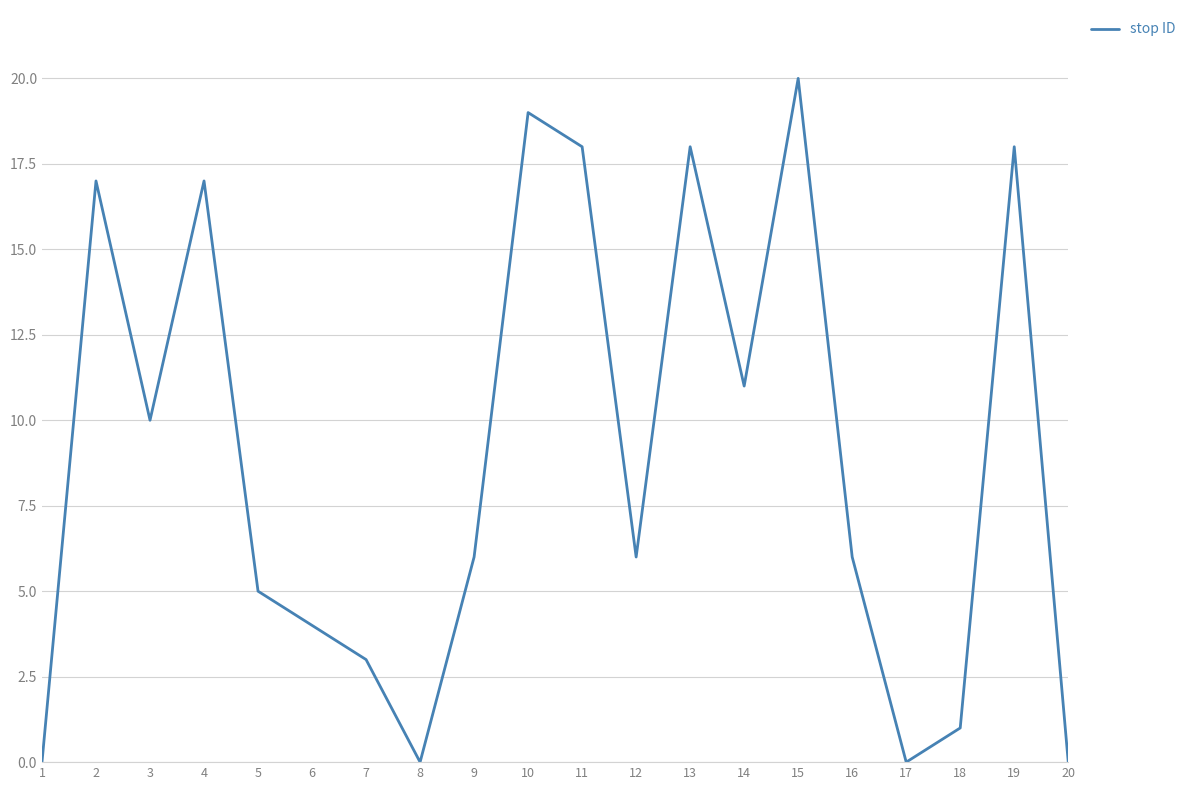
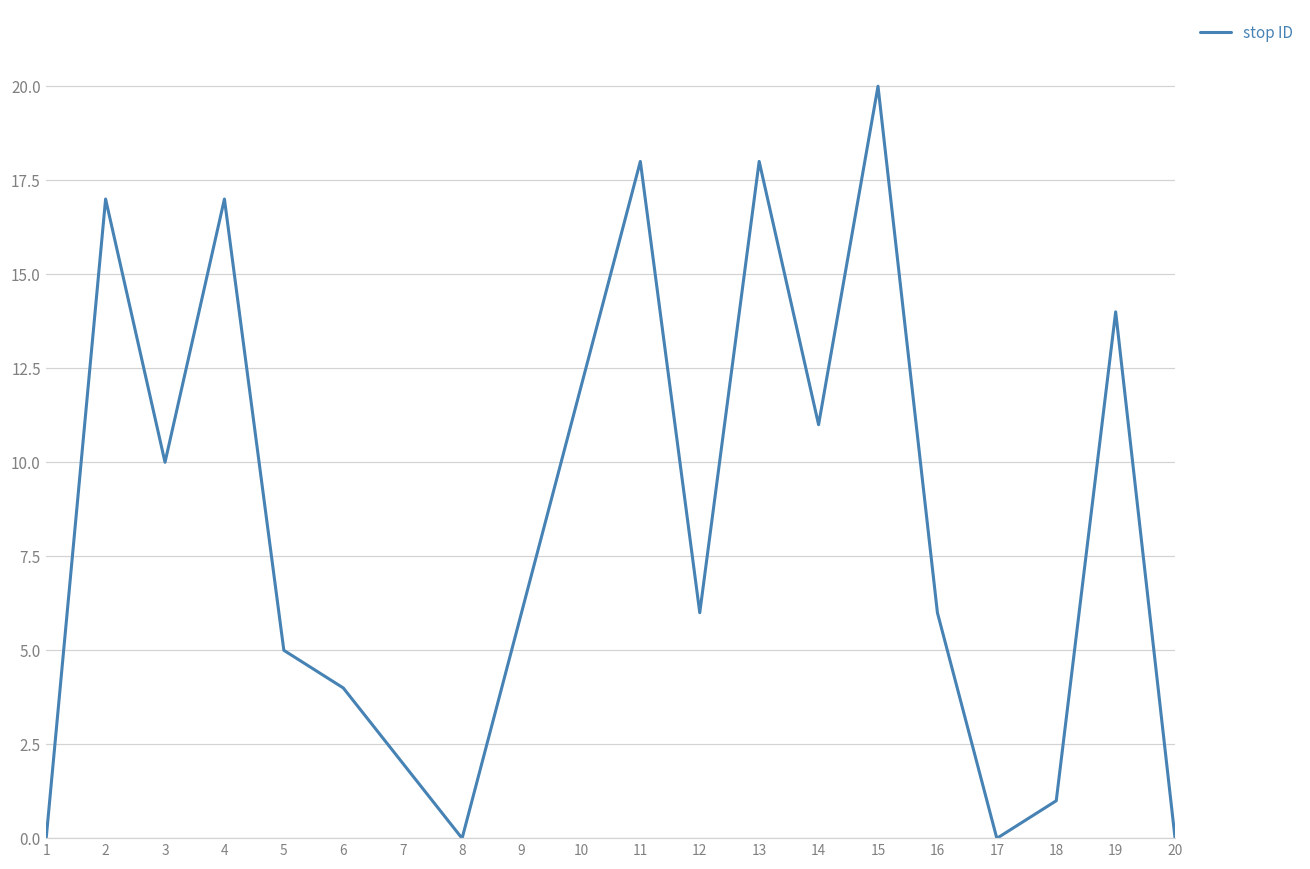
7: 3 -> 2
10: 19 -> 12
19: 18 -> 14
